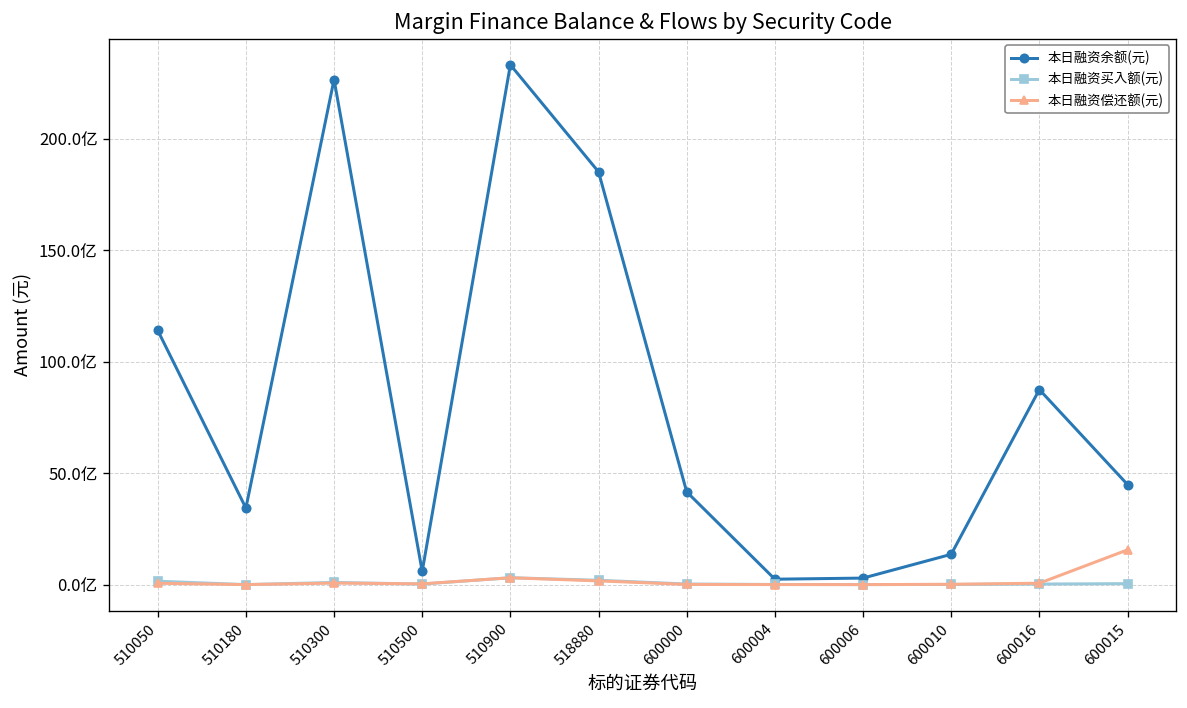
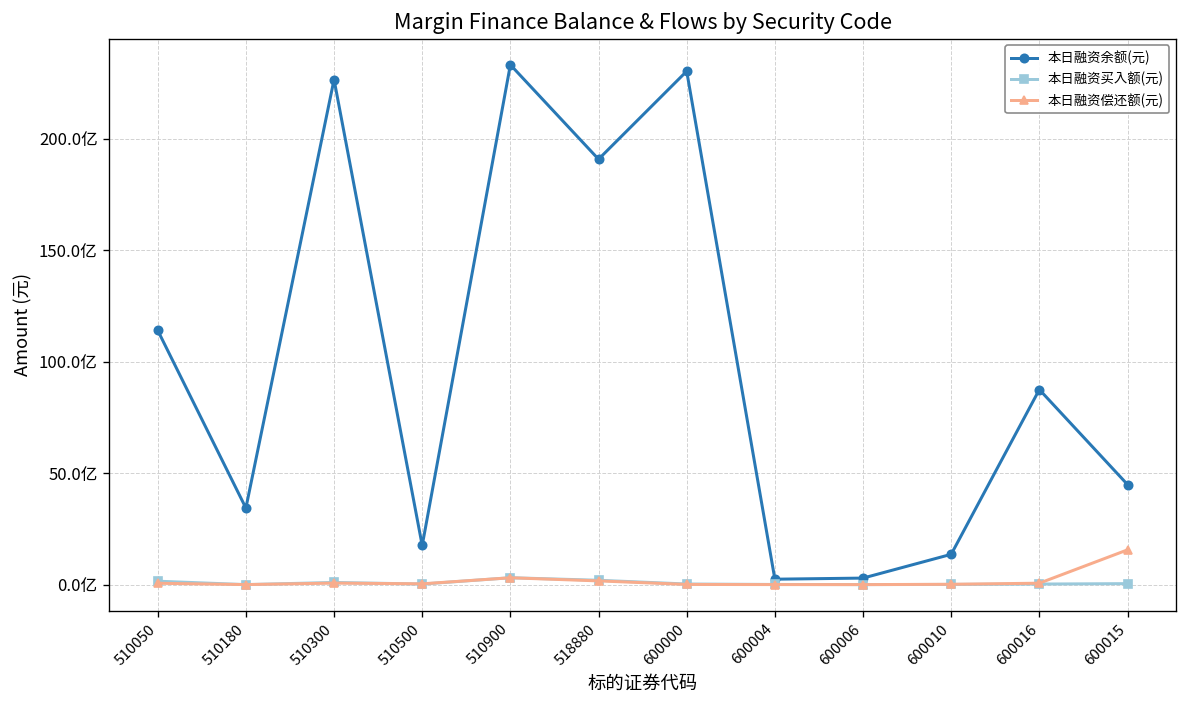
本日融资余额(元), 510500: 6亿 -> 18亿
本日融资余额(元), 518880: 185亿 -> 191亿
本日融资余额(元), 600000: 42亿 -> 230亿
